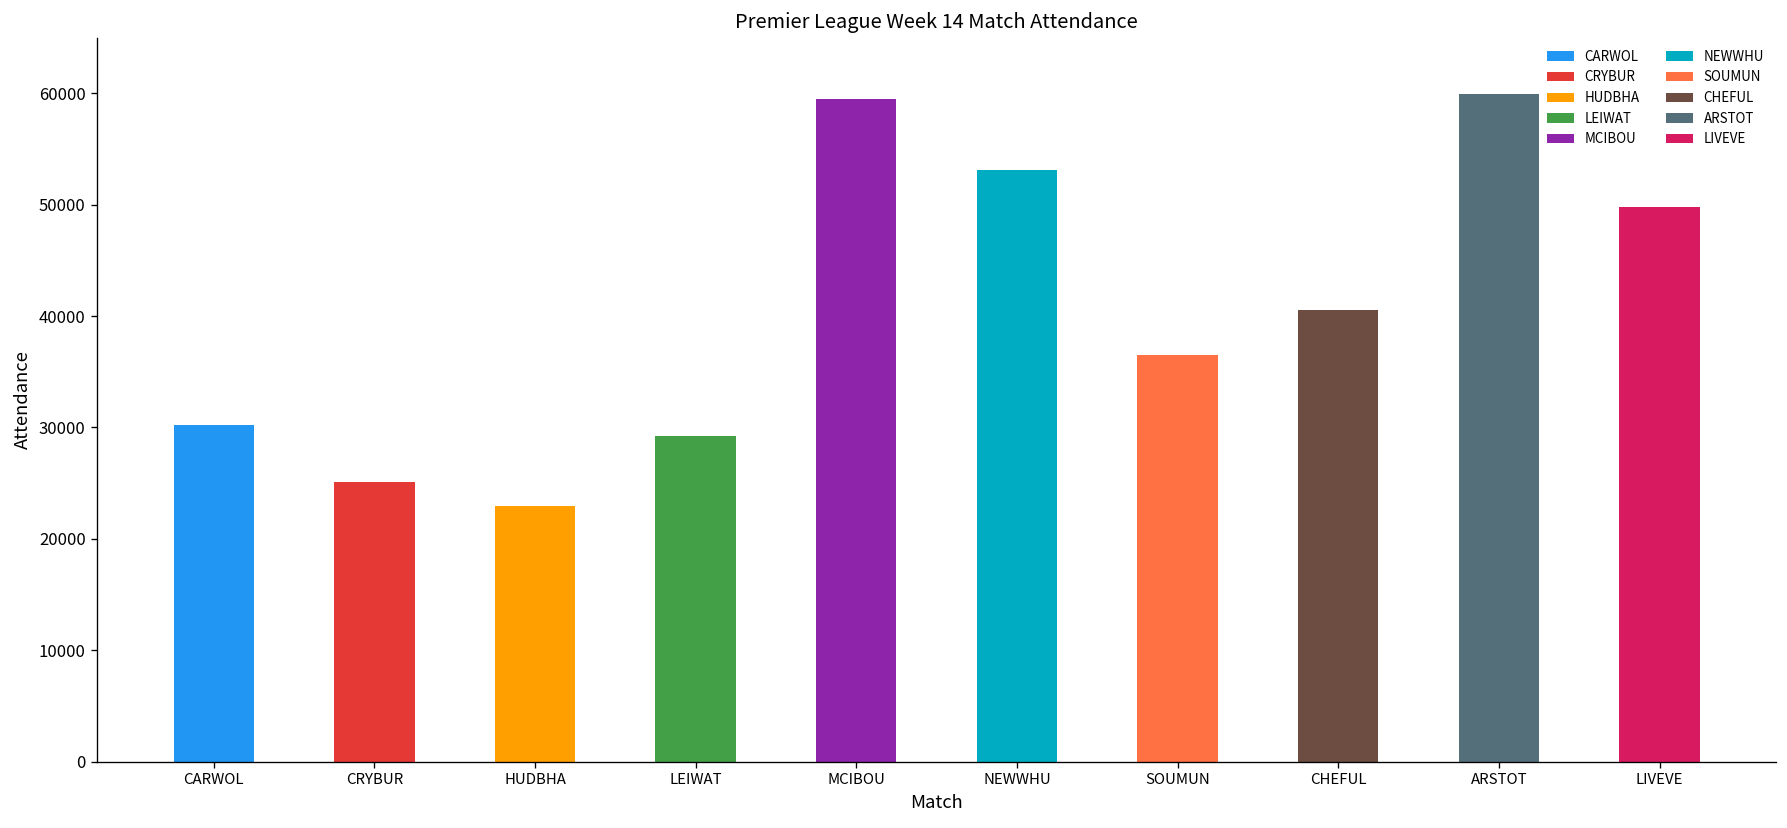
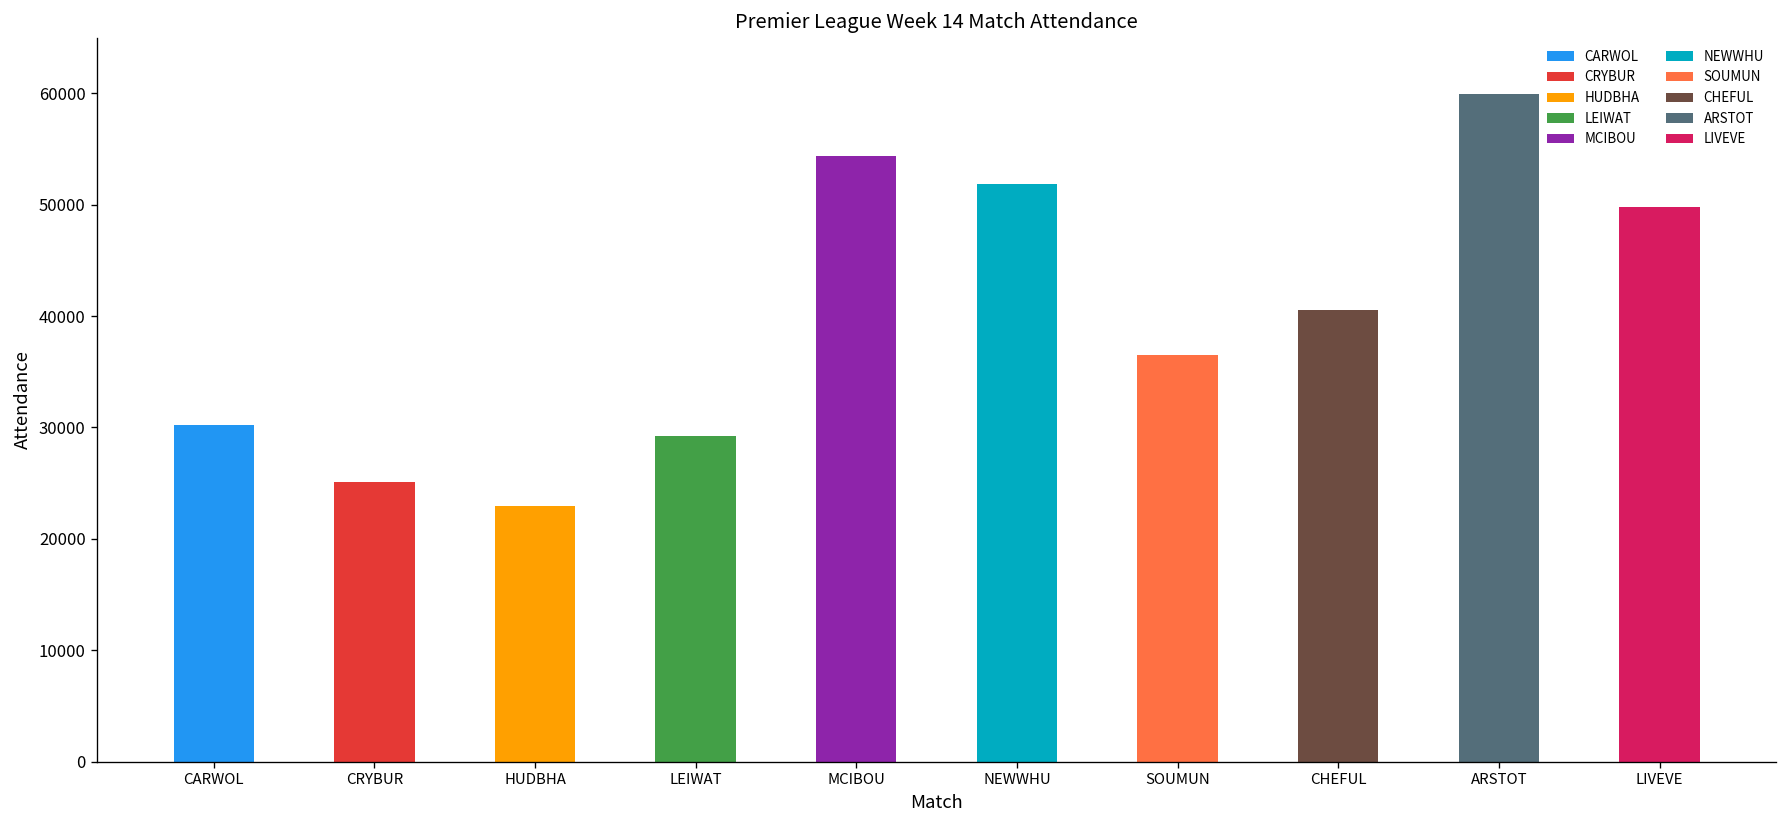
MCIBOU: 60000 -> 54000
NEWWHU: 53000 -> 52000
